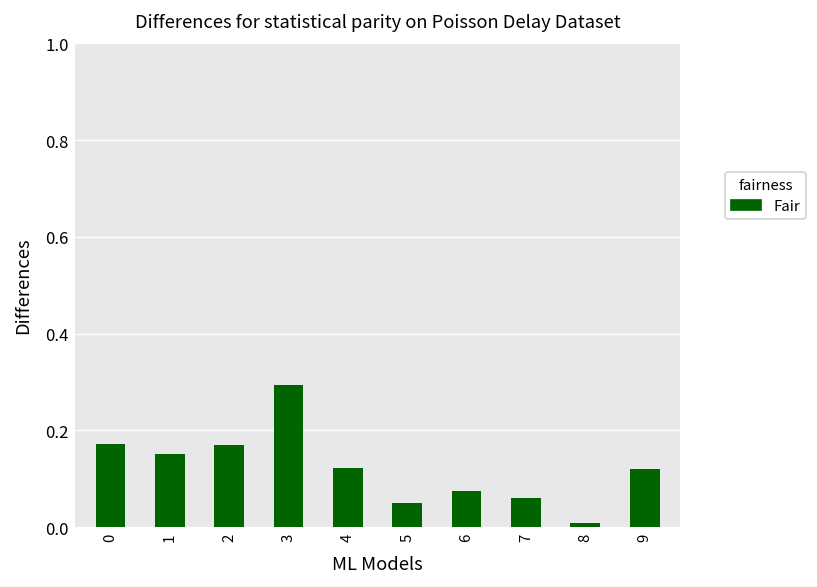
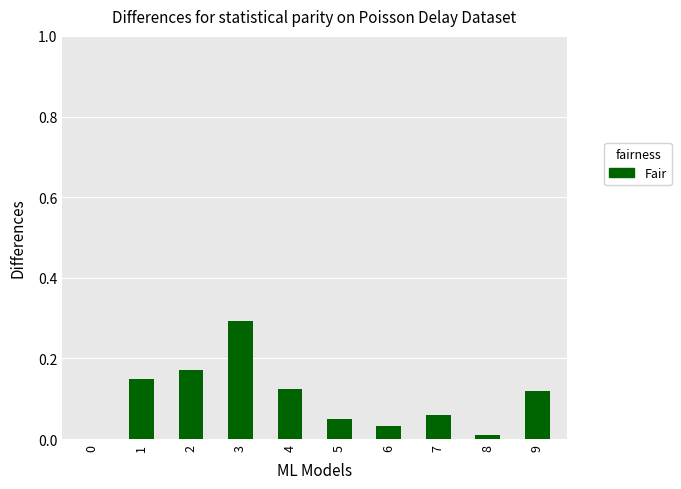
0: 0.17 -> 0.00
6: 0.08 -> 0.03
